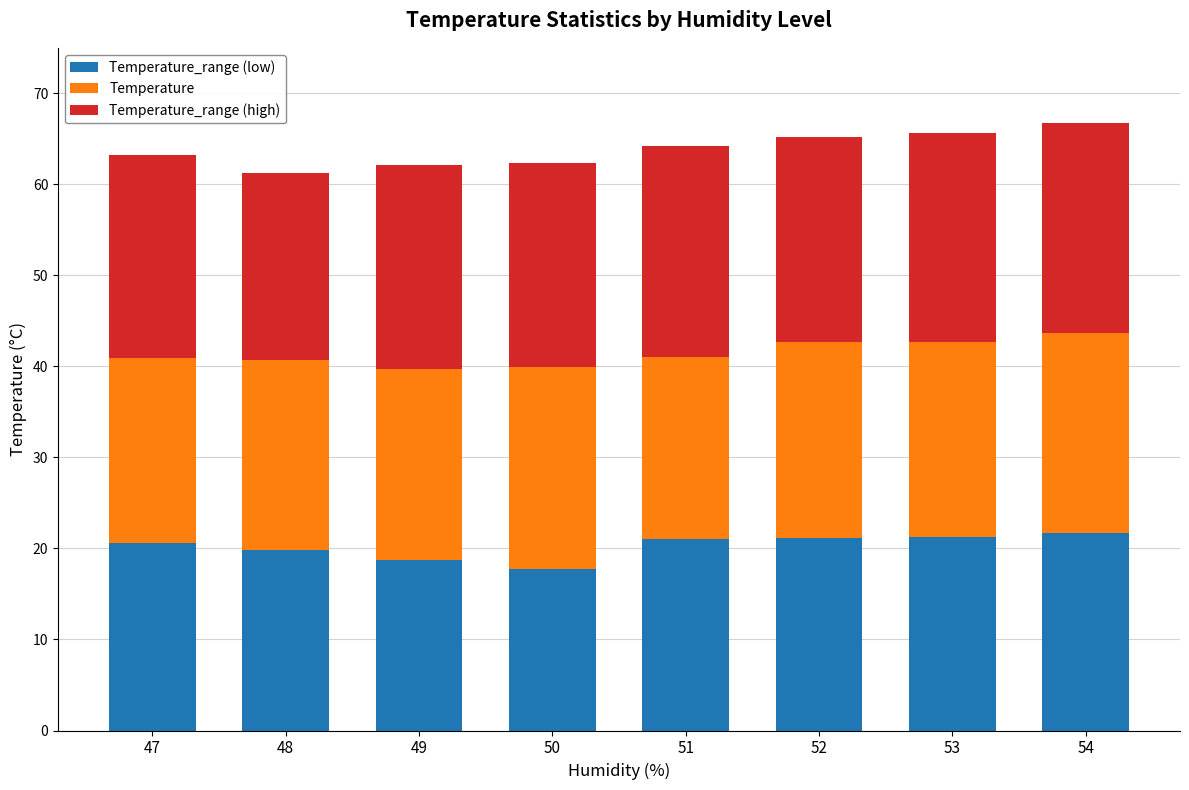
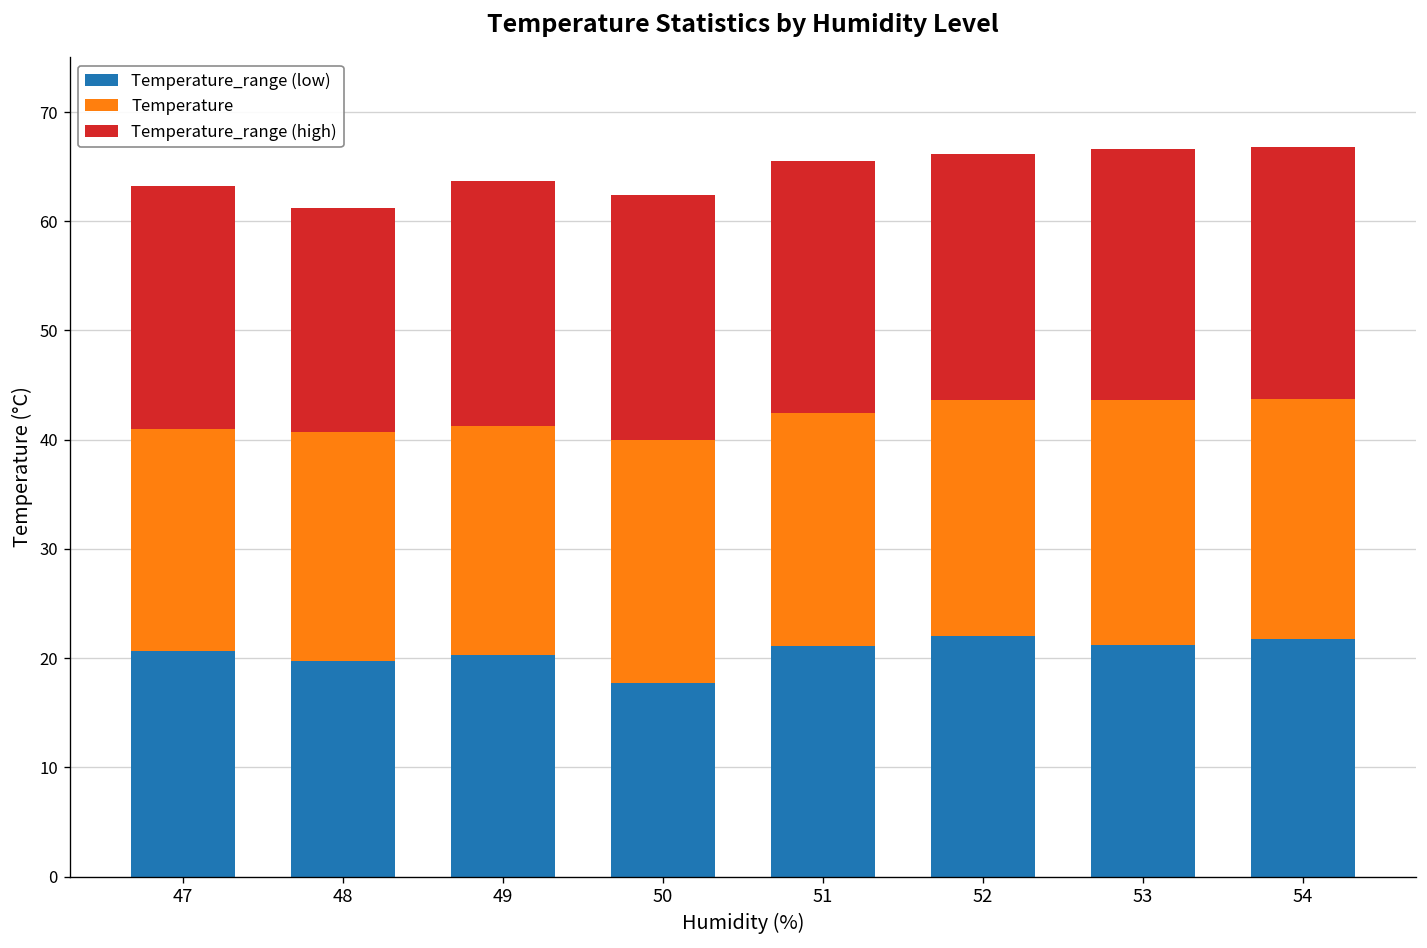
Temperature_range (low), 49: 19 -> 20
Temperature, 51: 20 -> 21
Temperature_range (low), 52: 21 -> 22
Temperature, 53: 21 -> 22
